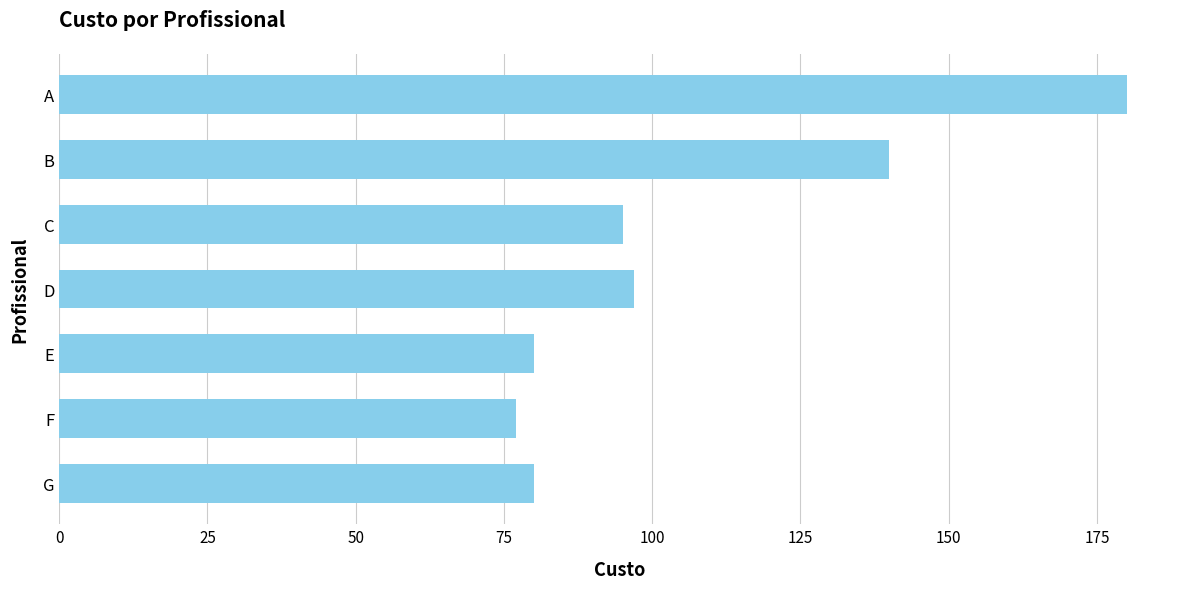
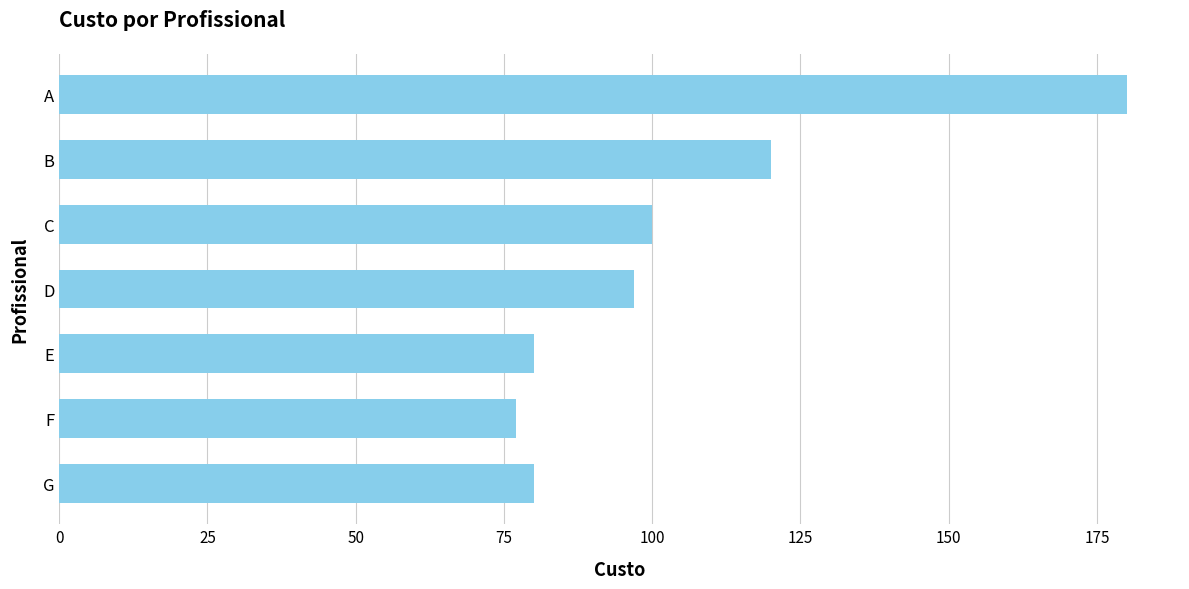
B: 140 -> 120
C: 95 -> 100
